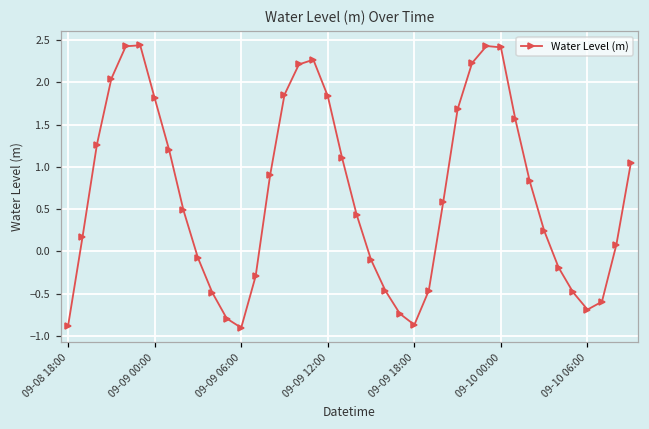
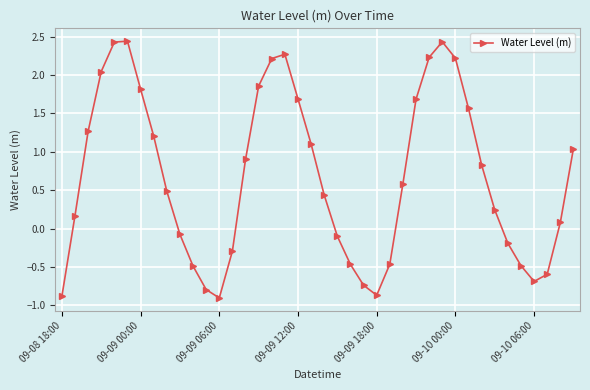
09-09 12:00: 1.8 -> 1.7
09-10 00:00: 2.4 -> 2.2
